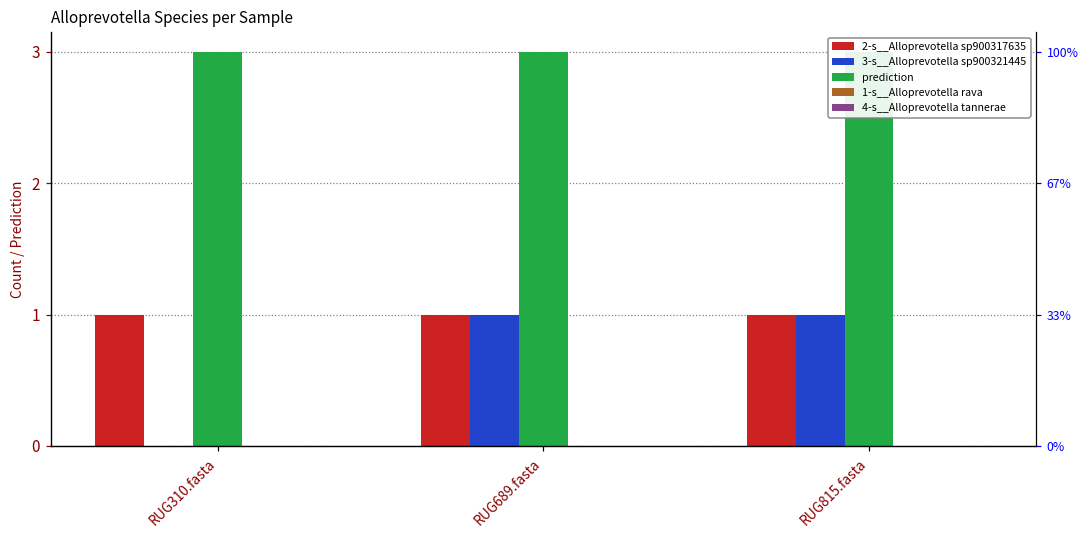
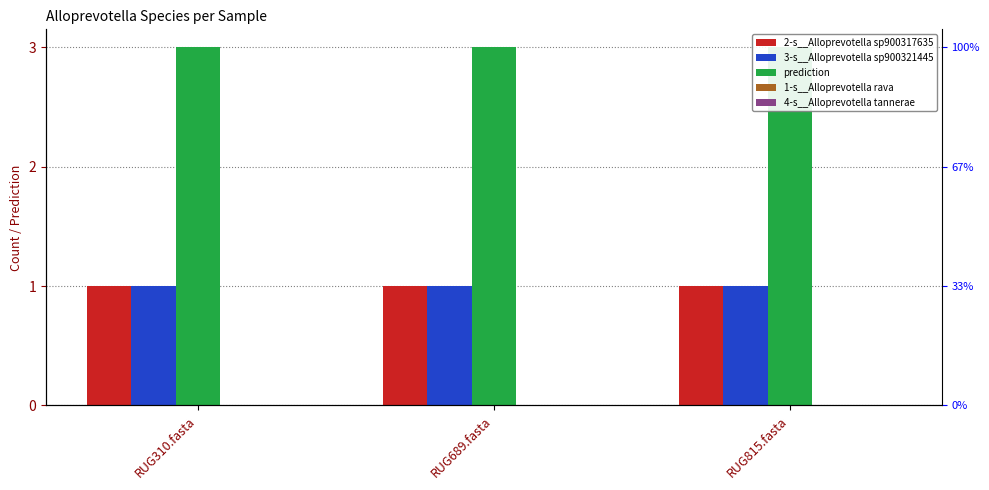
3-s__Alloprevotella sp900321445, RUG310.fasta: 0 -> 1
